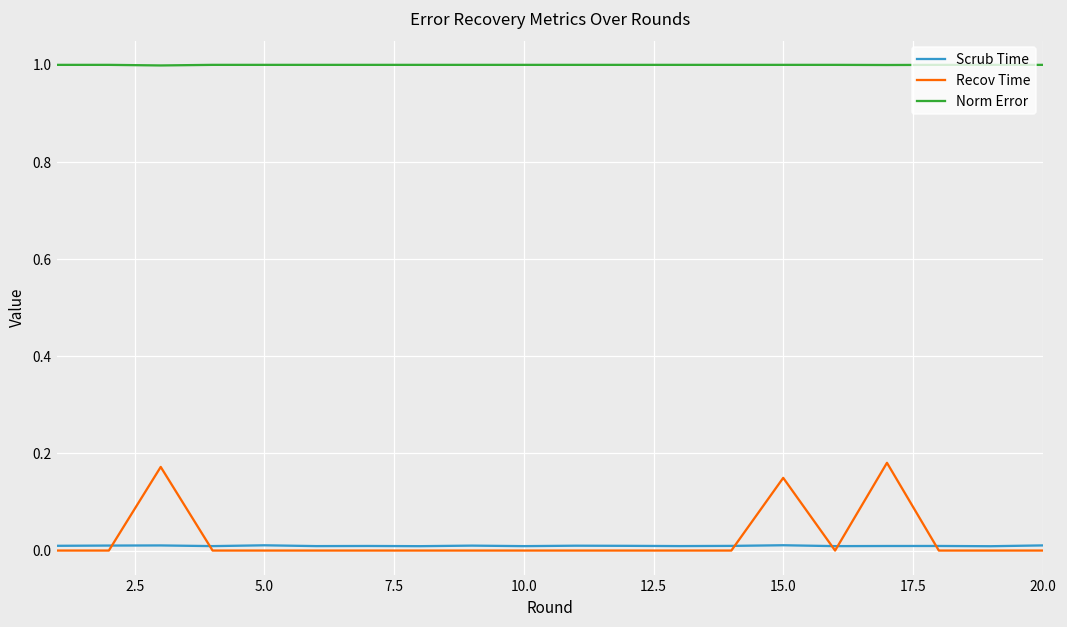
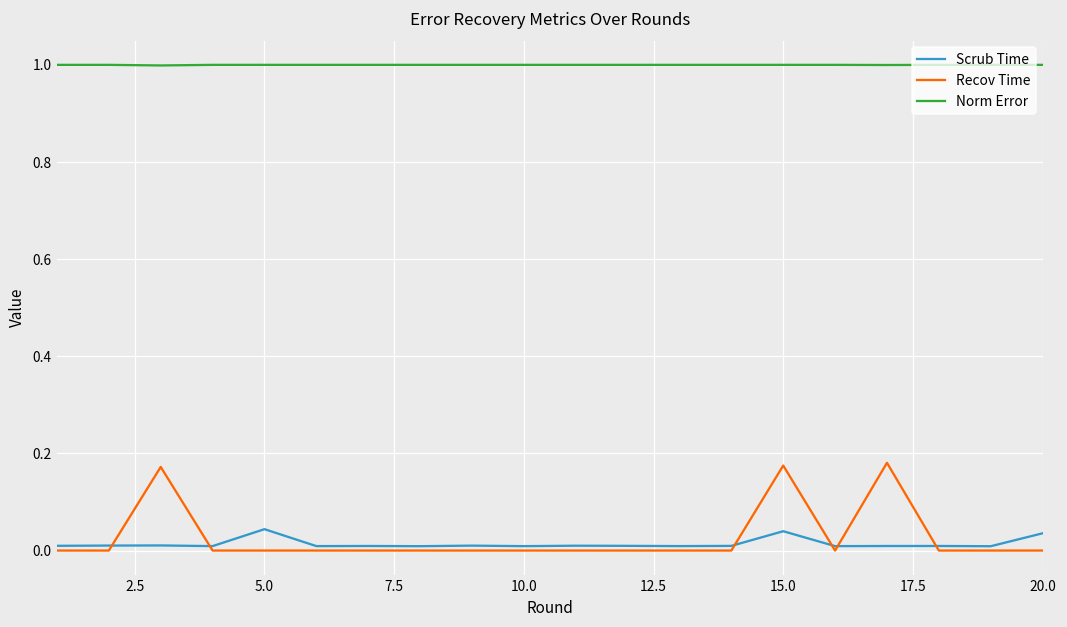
Scrub Time, 5.0: 0.01 -> 0.04
Scrub Time, 15.0: 0.01 -> 0.04
Recov Time, 15.0: 0.15 -> 0.17
Scrub Time, 20.0: 0.01 -> 0.04
